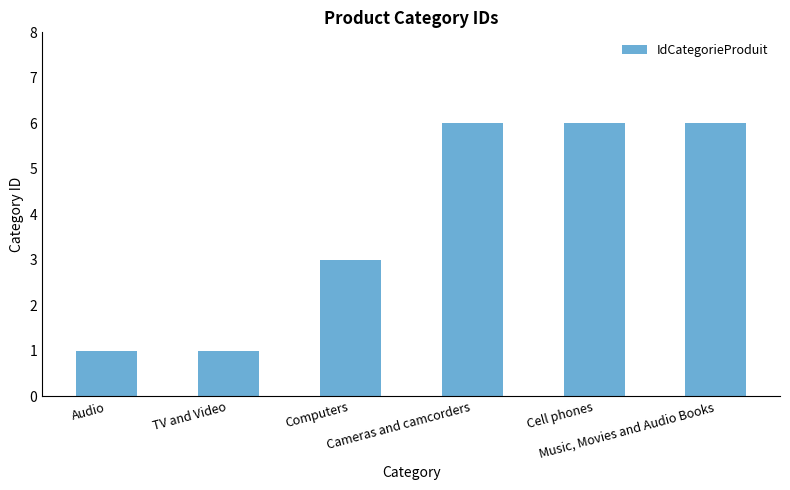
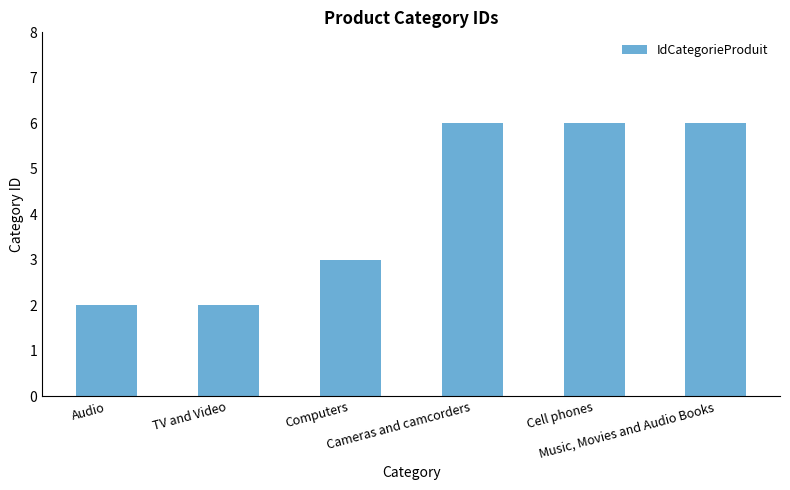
Audio: 1 -> 2
TV and Video: 1 -> 2
